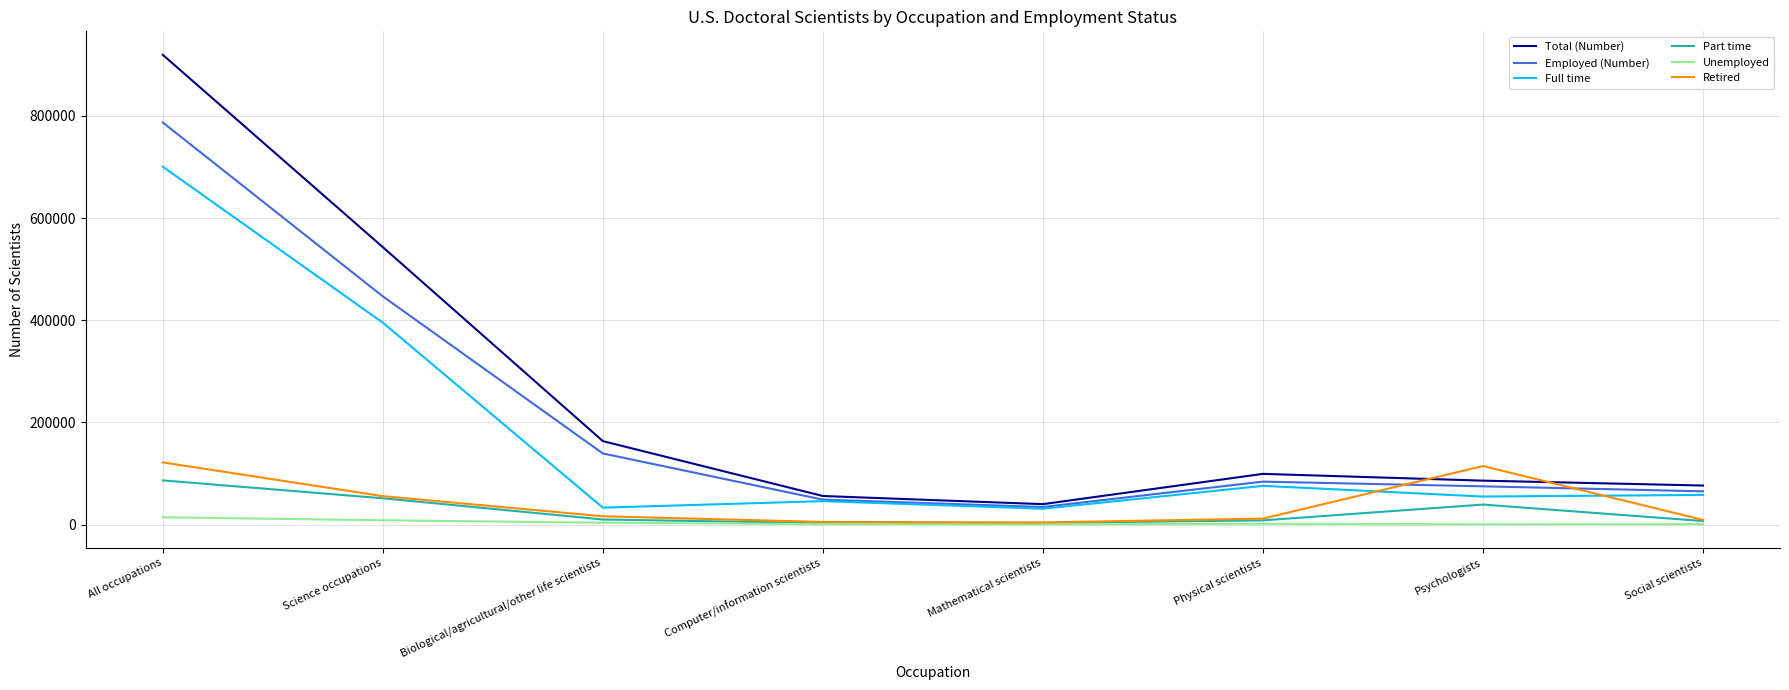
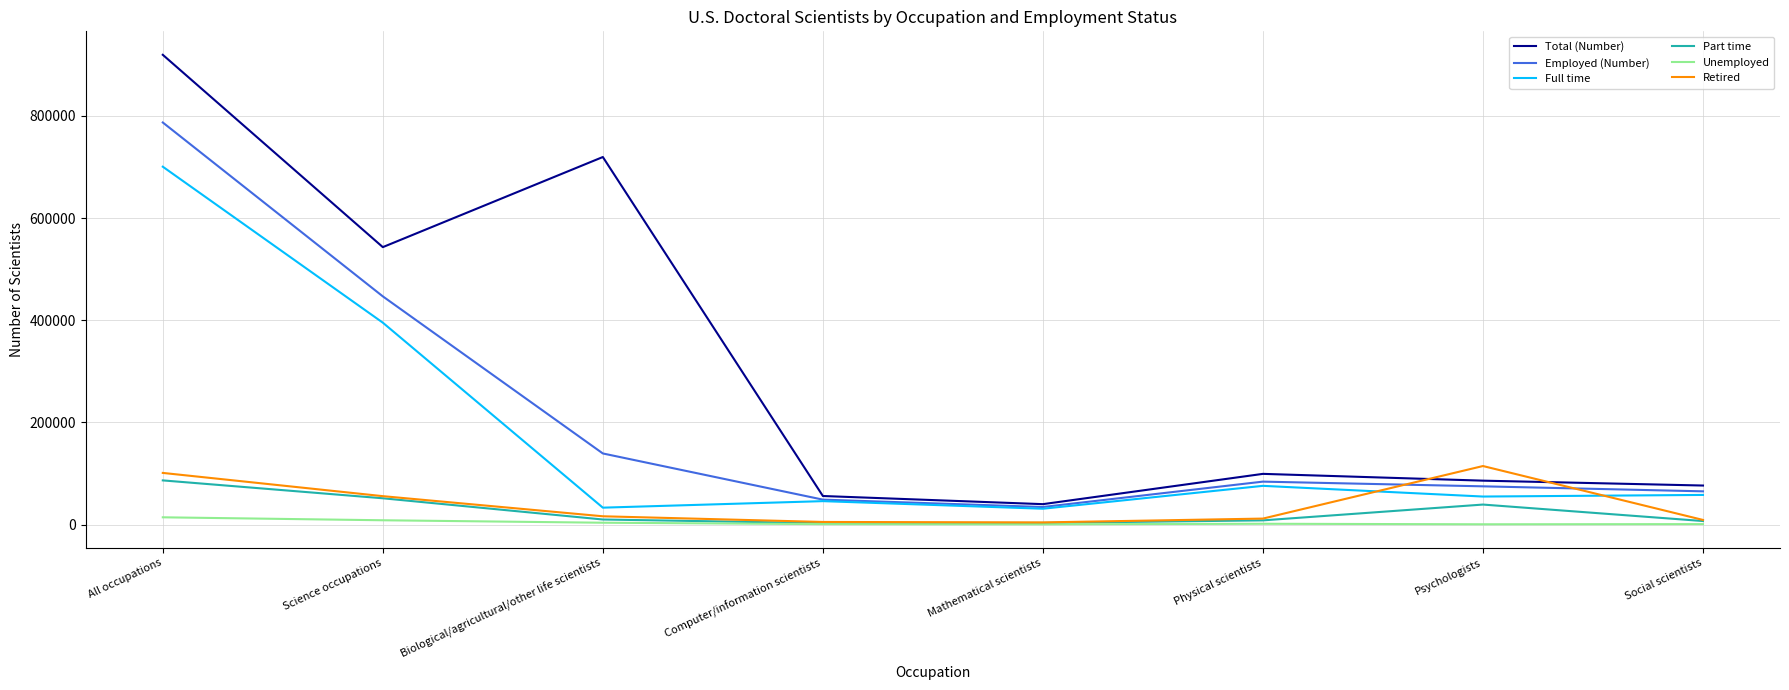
Retired, All occupations: 120000 -> 100000
Total (Number), Biological/agricultural/other life scientists: 160000 -> 720000
